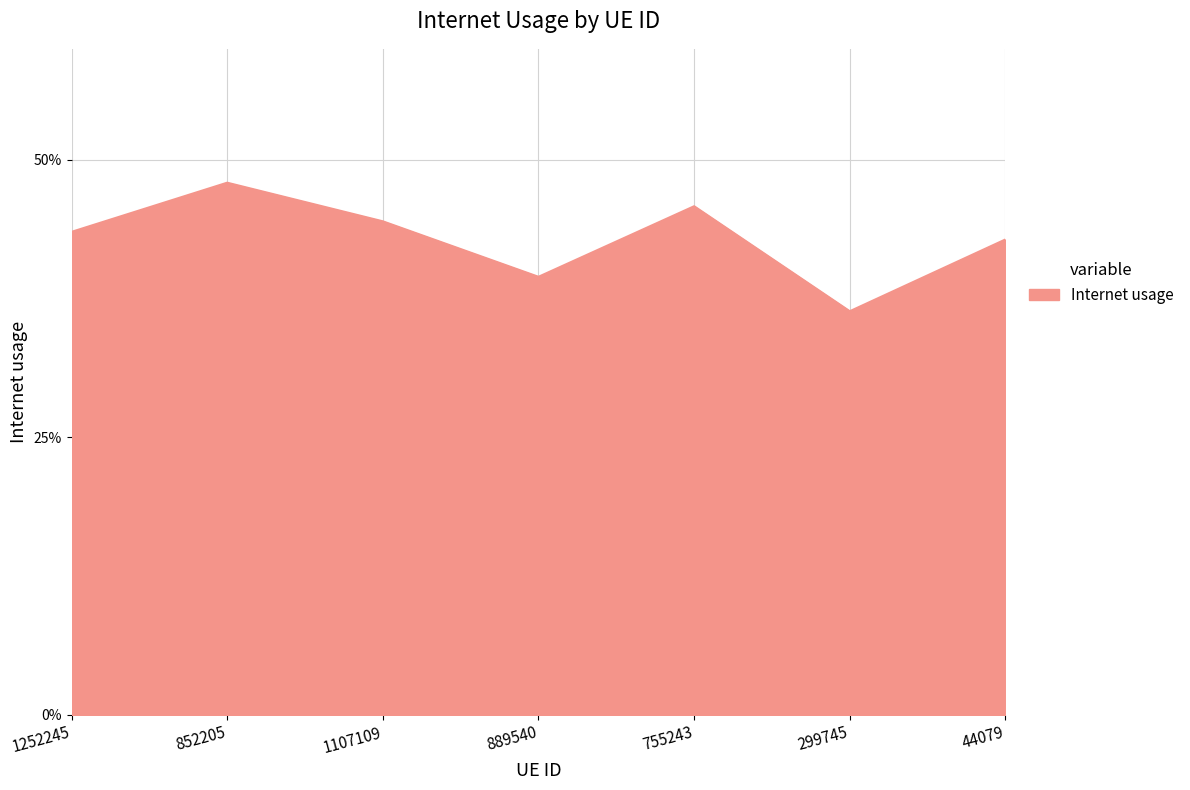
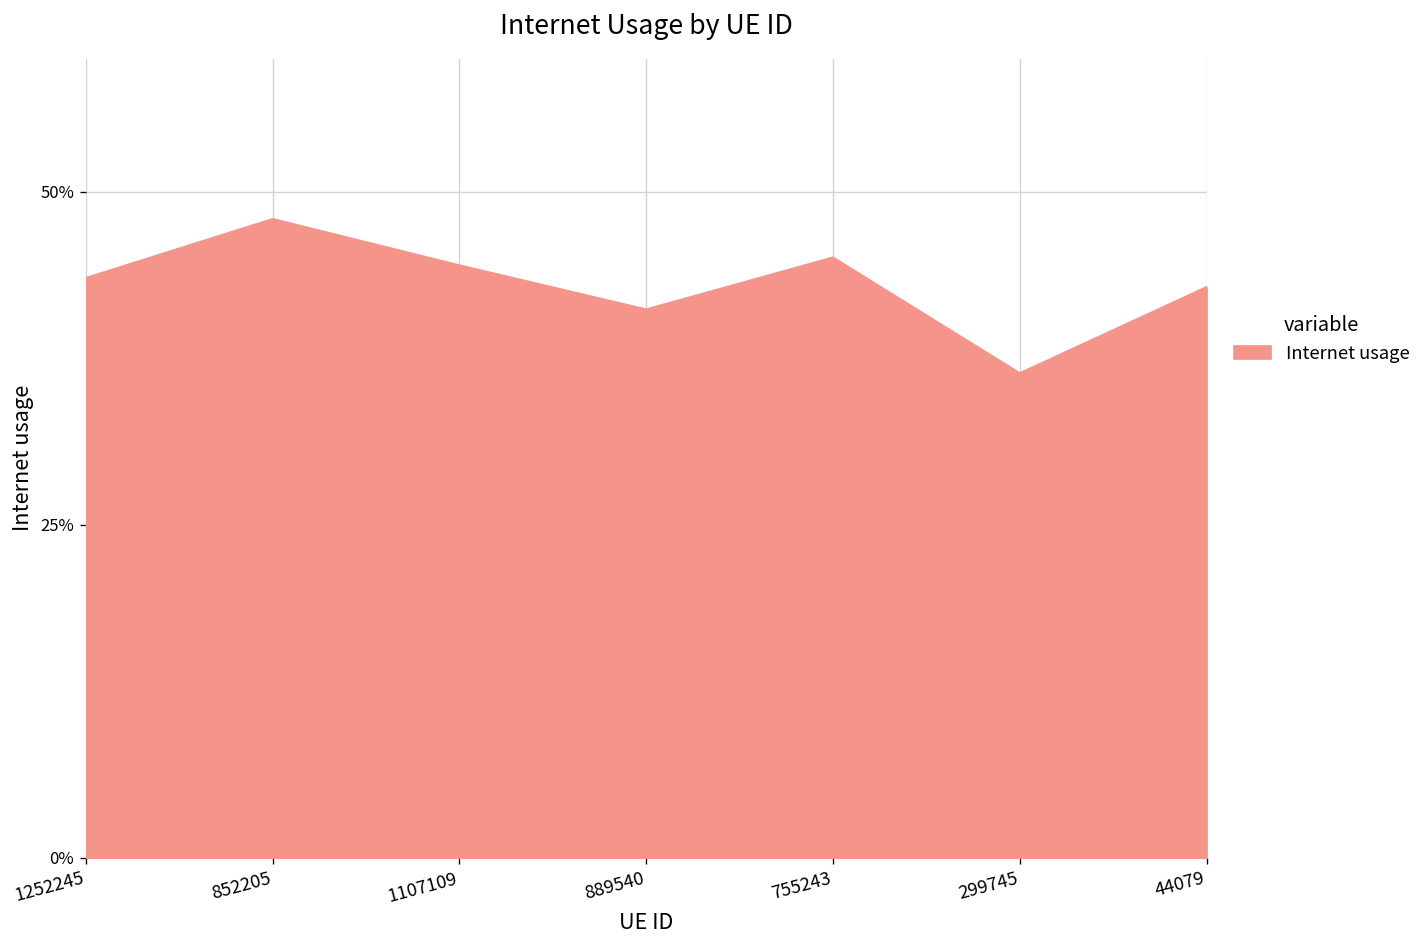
889540: 39.5% -> 41.2%
755243: 45.8% -> 45.1%
